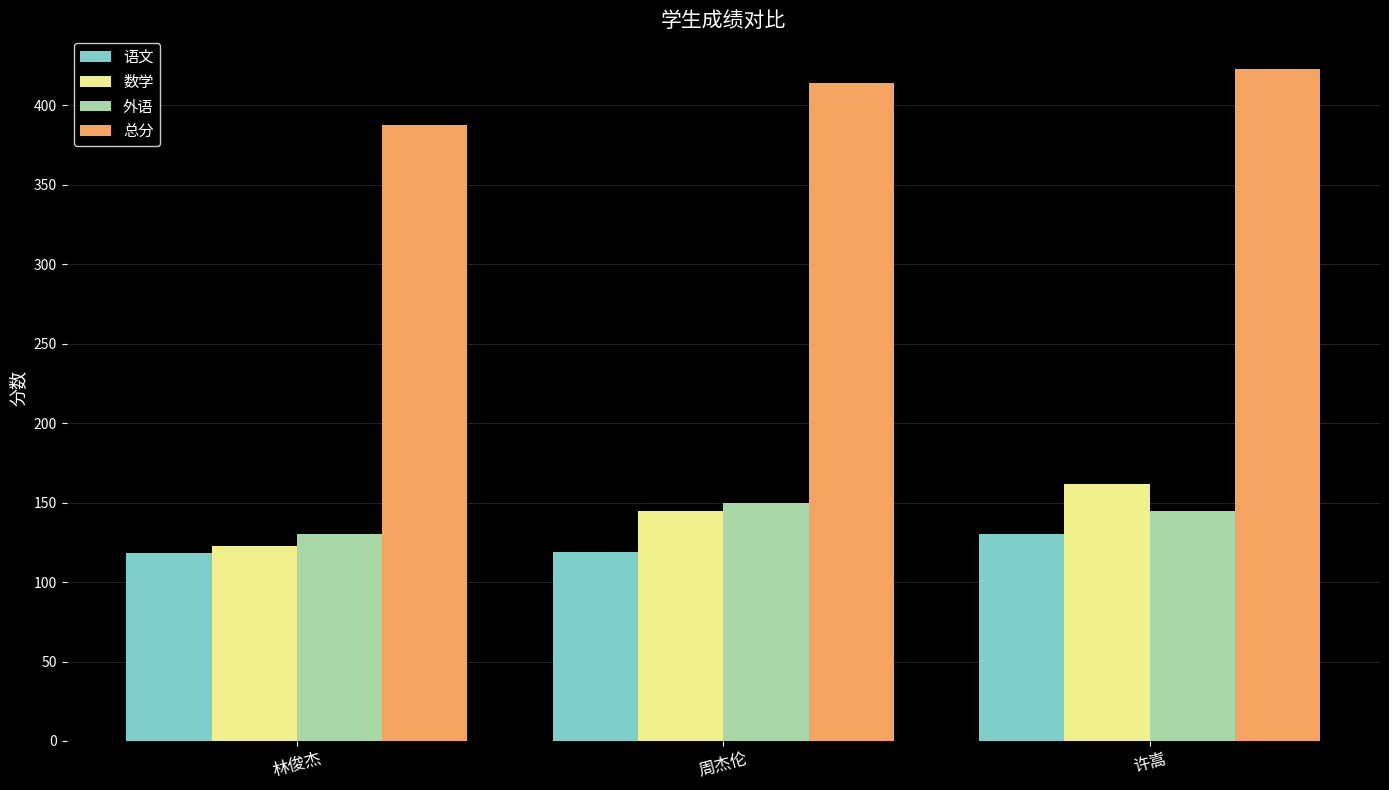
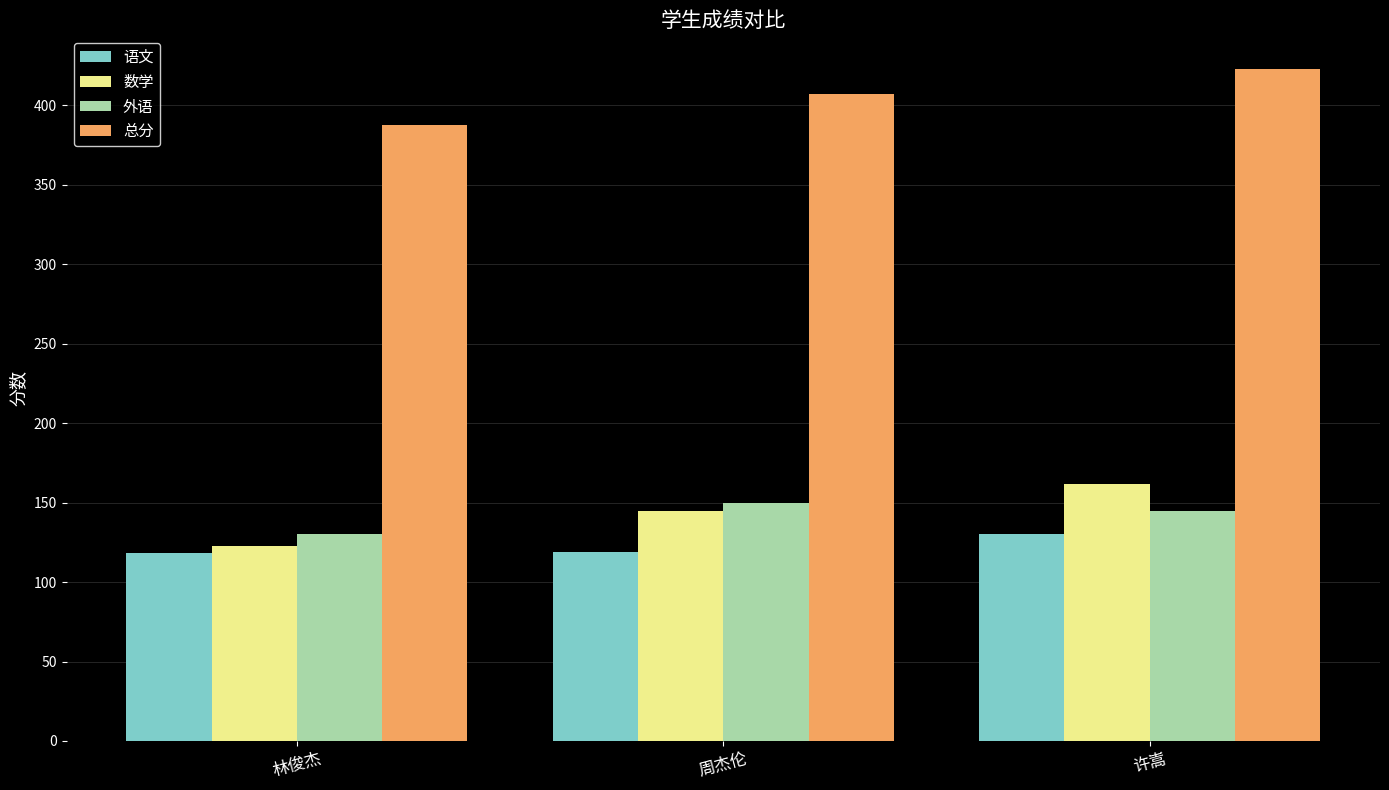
总分, 周杰伦: 414 -> 407
